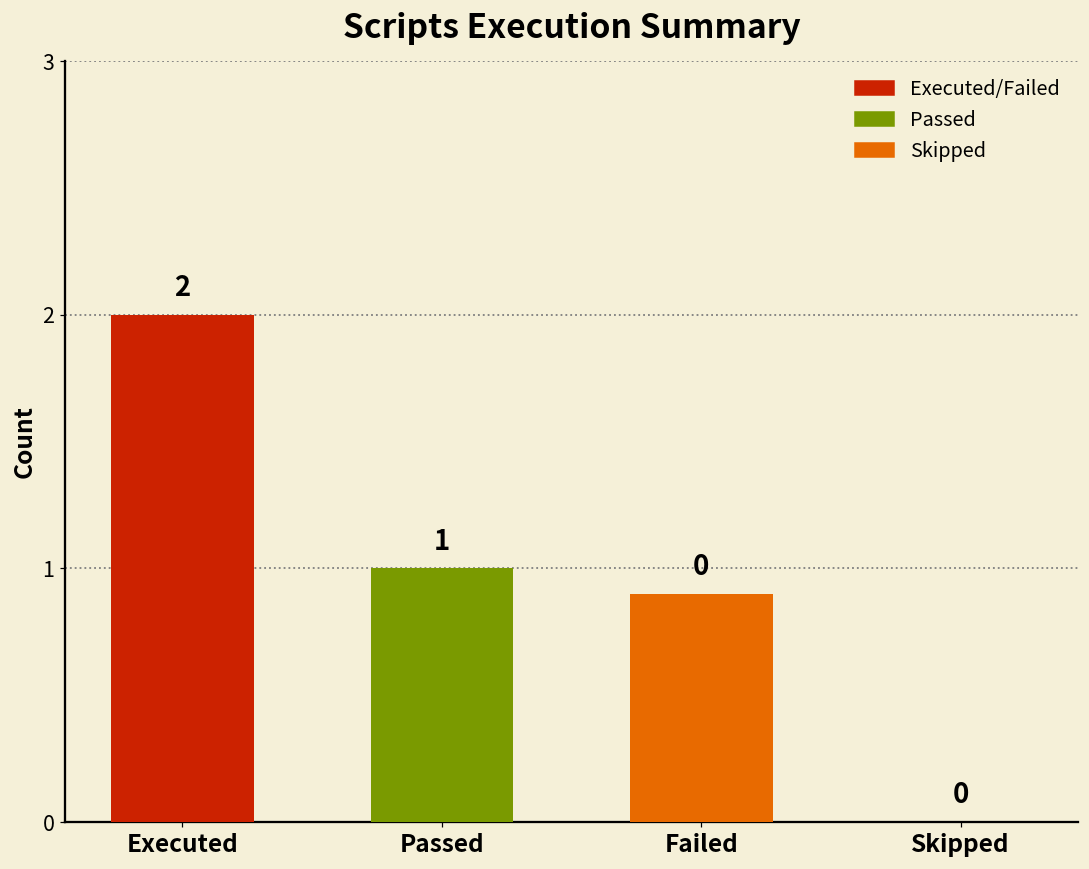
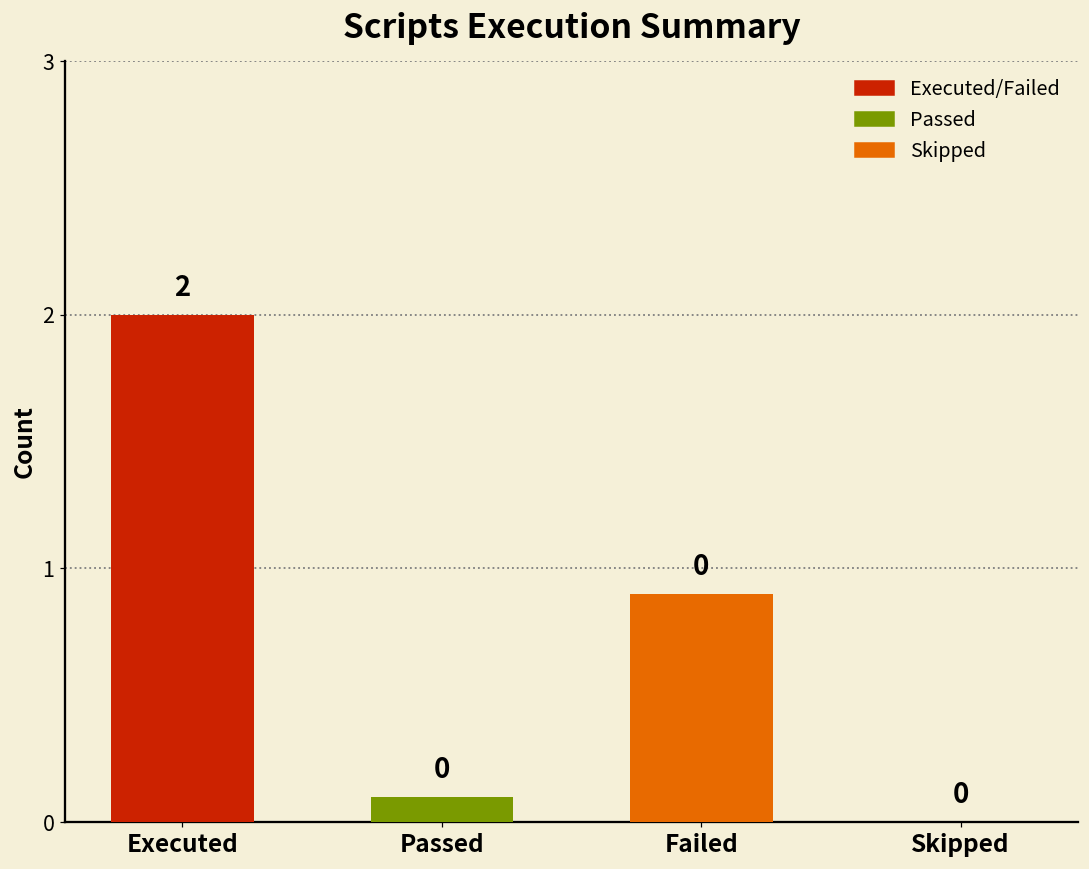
Passed: 1 -> 0
